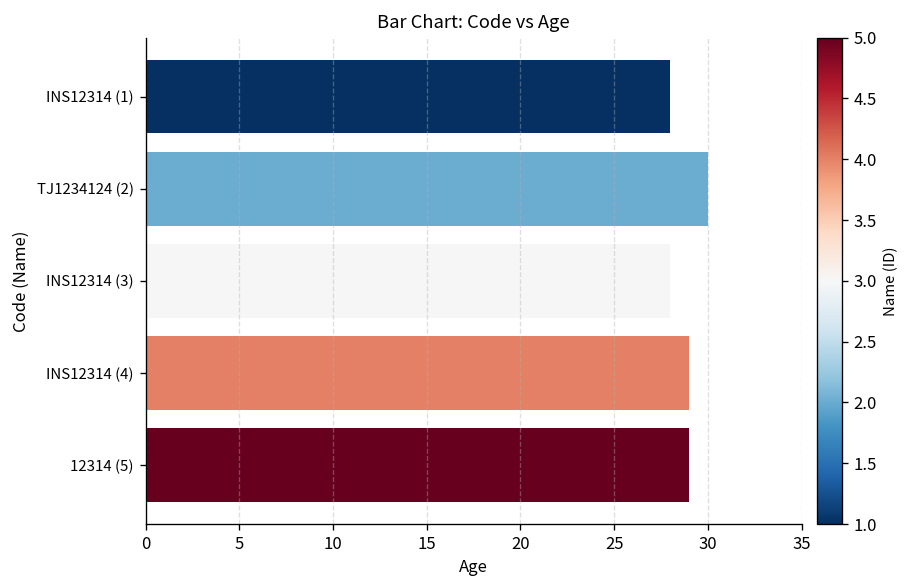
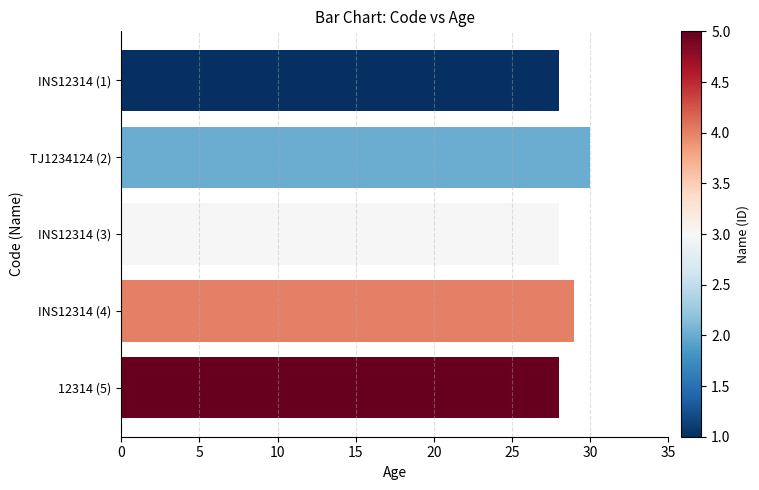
12314 (5): 29 -> 28
